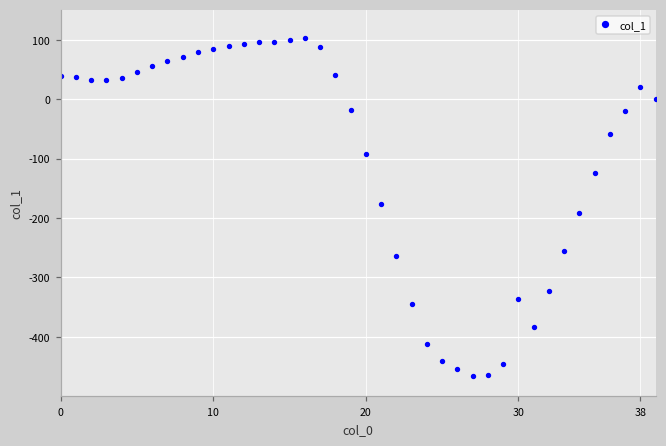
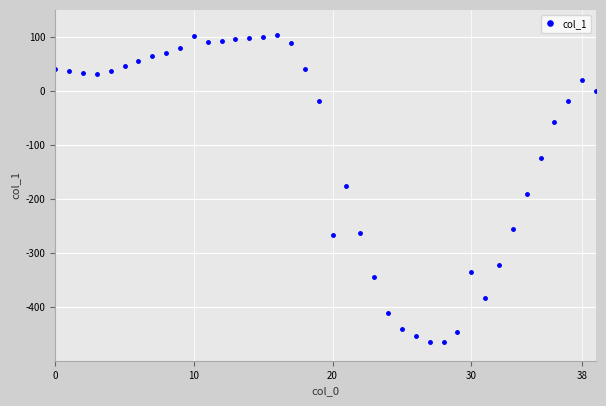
10: 90 -> 100
20: -90 -> -270
